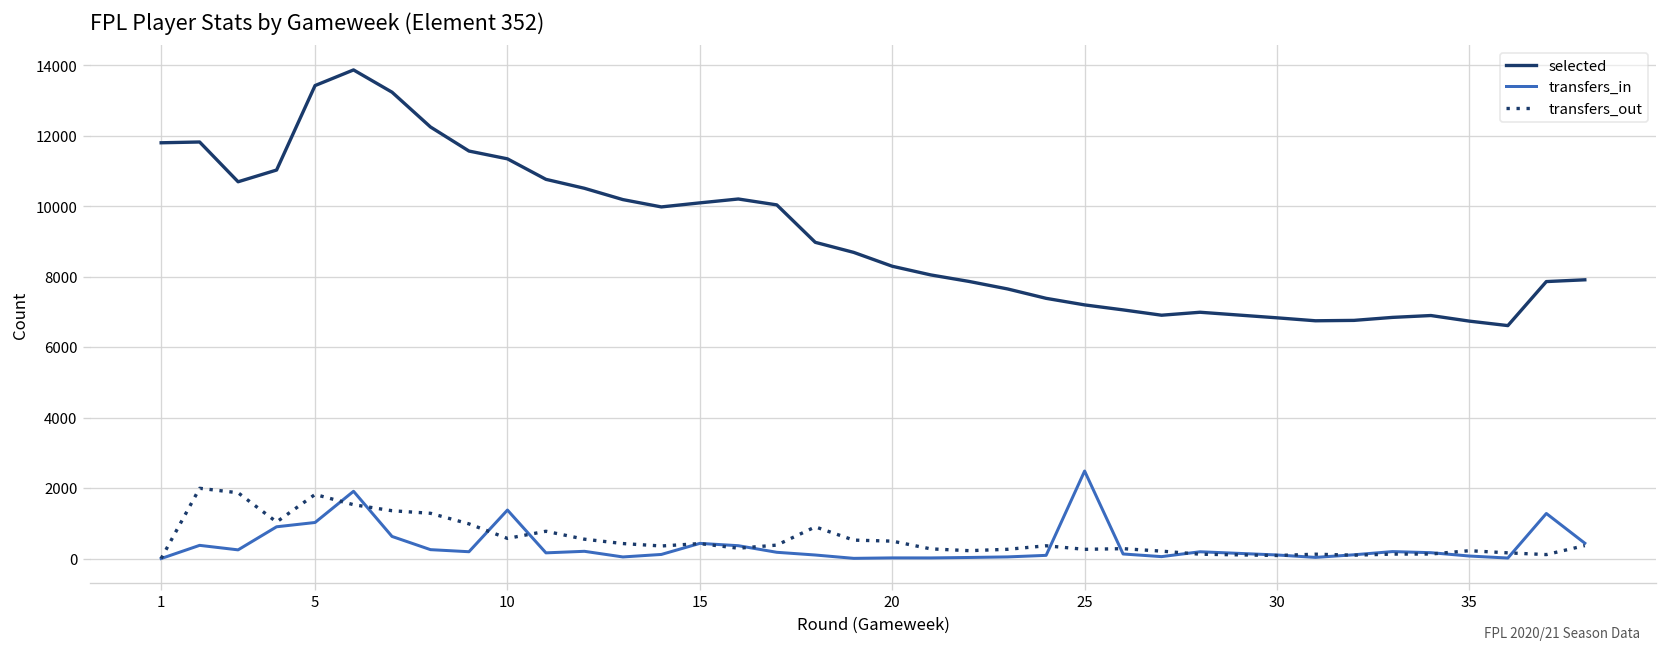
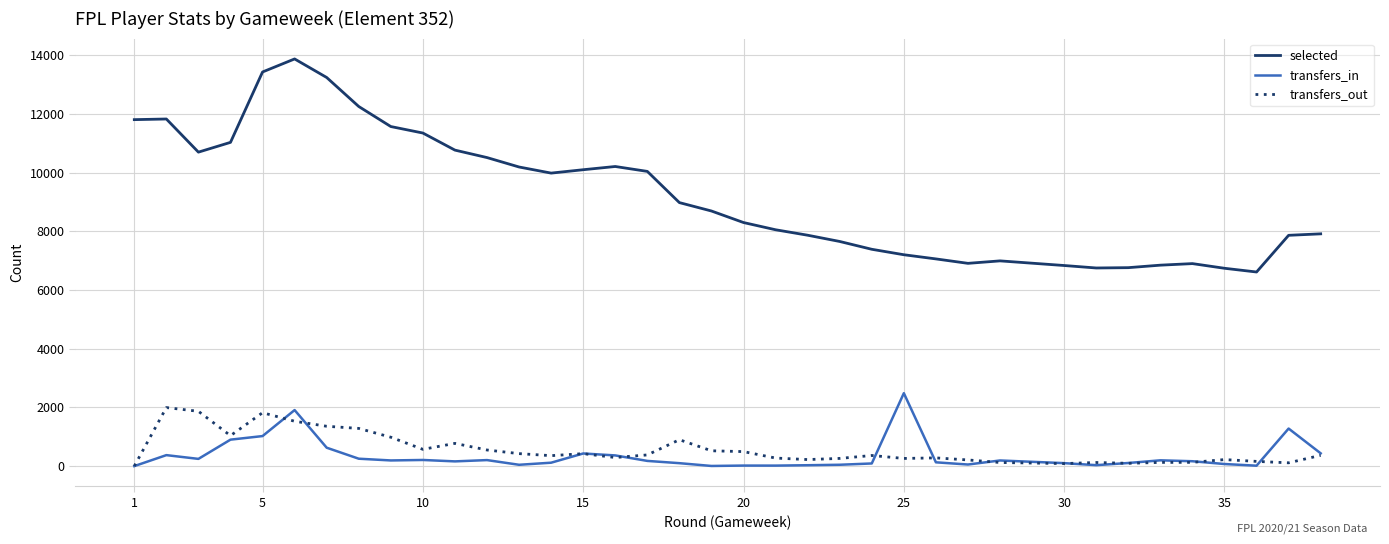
transfers_in, 10: 1400 -> 200
